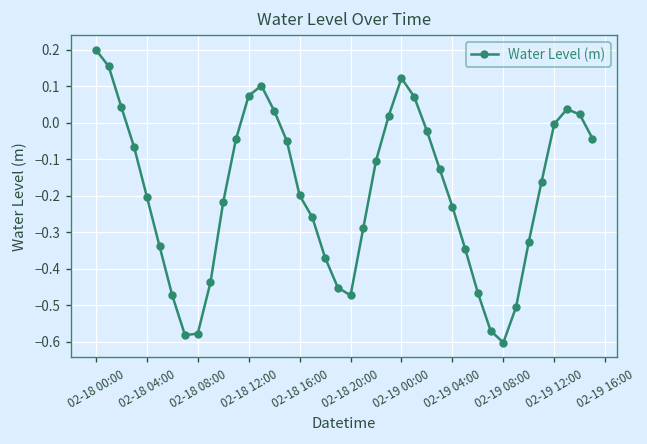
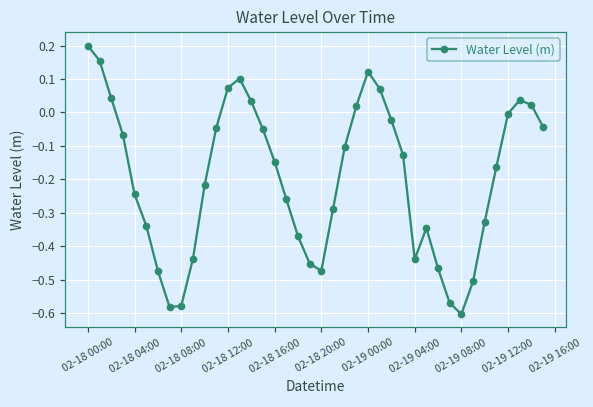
02-18 04:00: -0.20 -> -0.24
02-18 16:00: -0.20 -> -0.15
02-19 04:00: -0.23 -> -0.44
